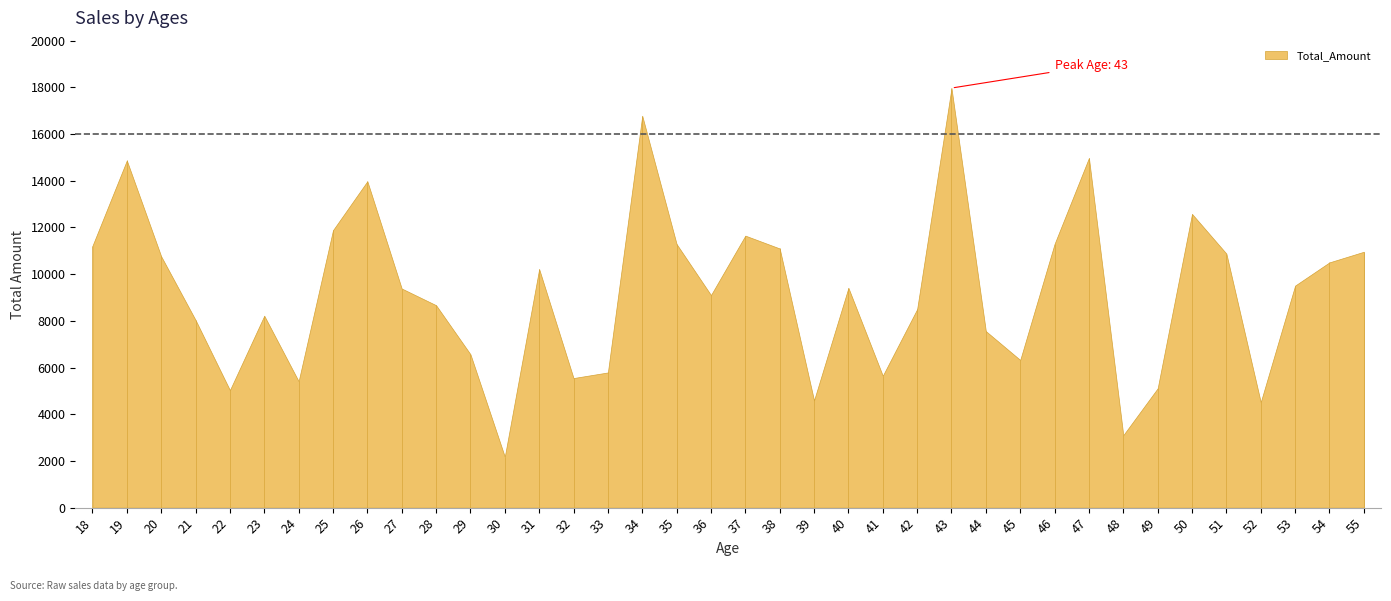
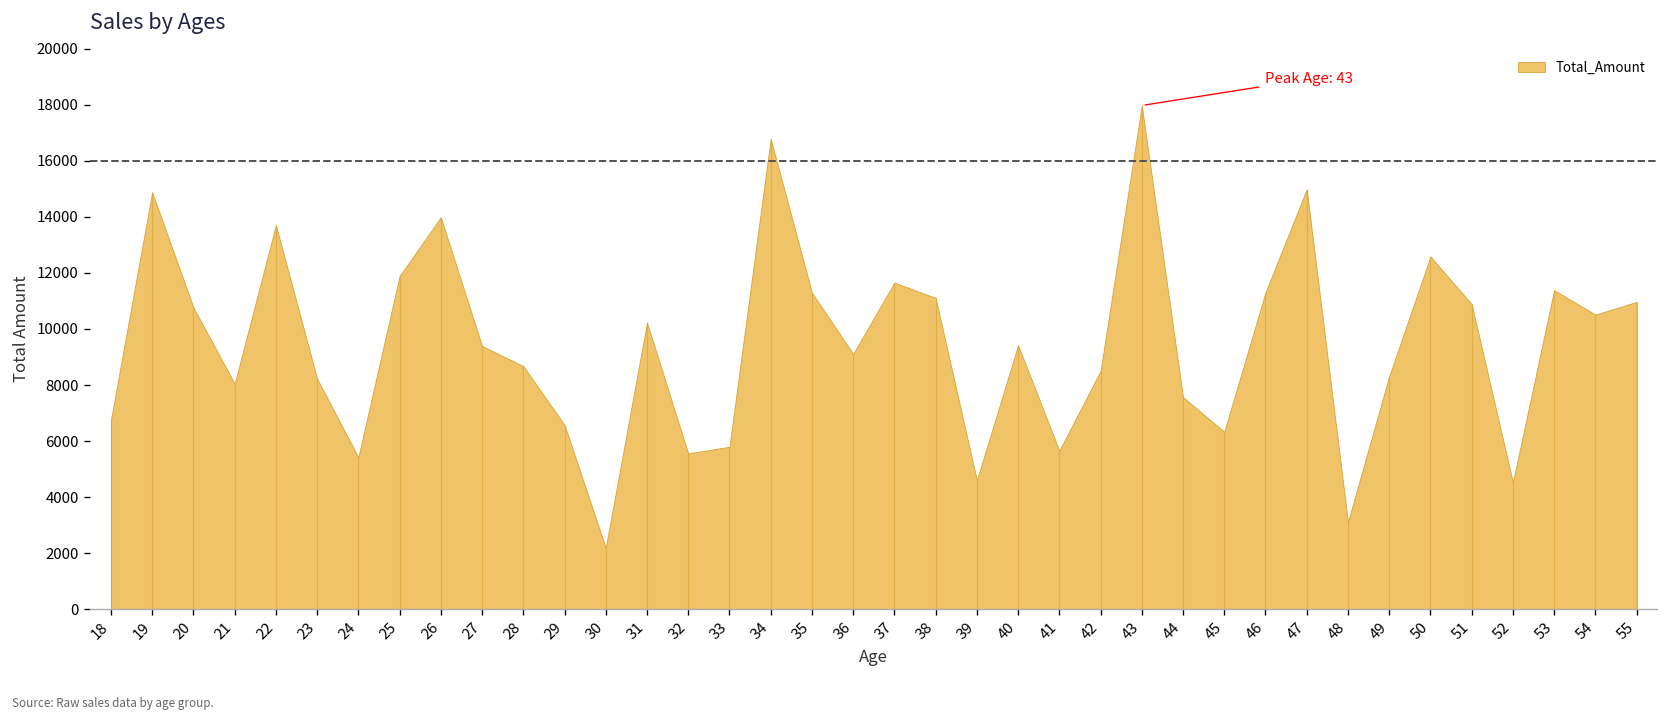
18: 11200 -> 6800
22: 5000 -> 13700
49: 5100 -> 8300
53: 9500 -> 11400
